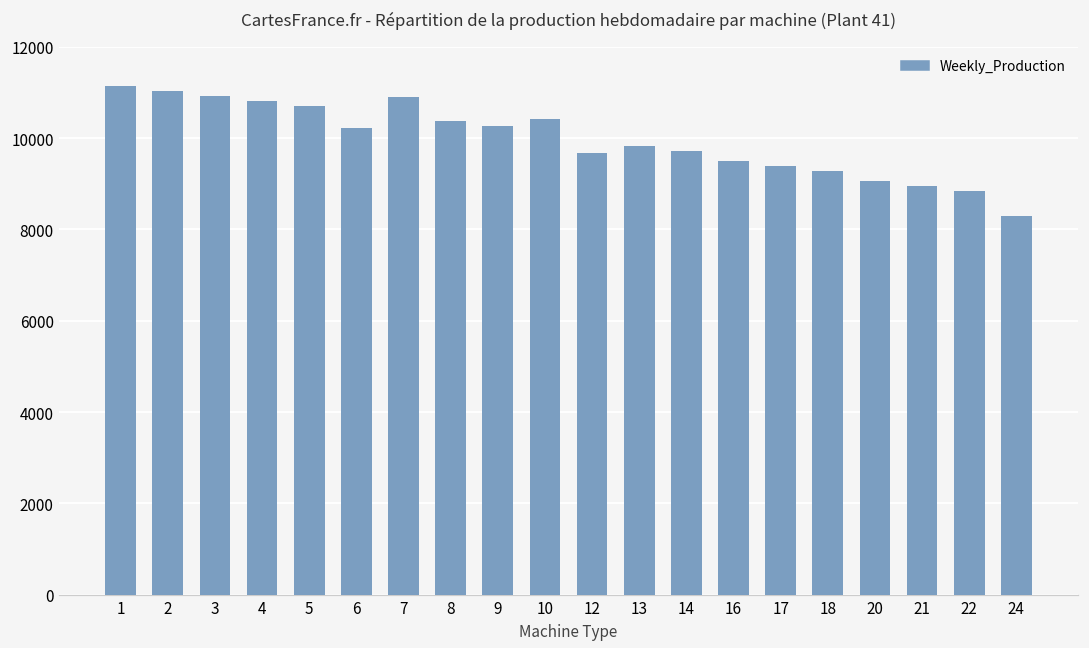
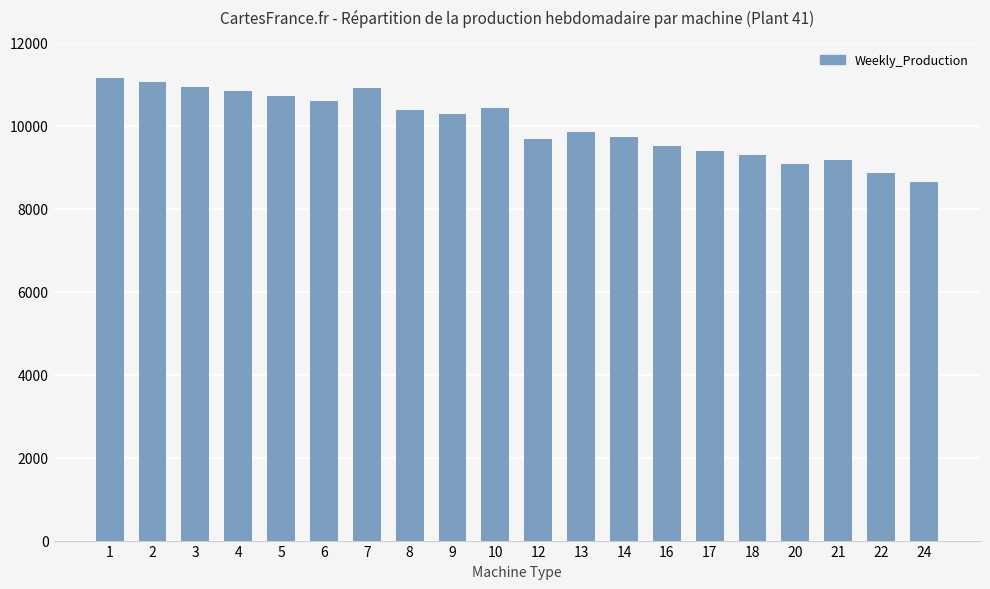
6: 10200 -> 10600
21: 9000 -> 9200
24: 8300 -> 8600
